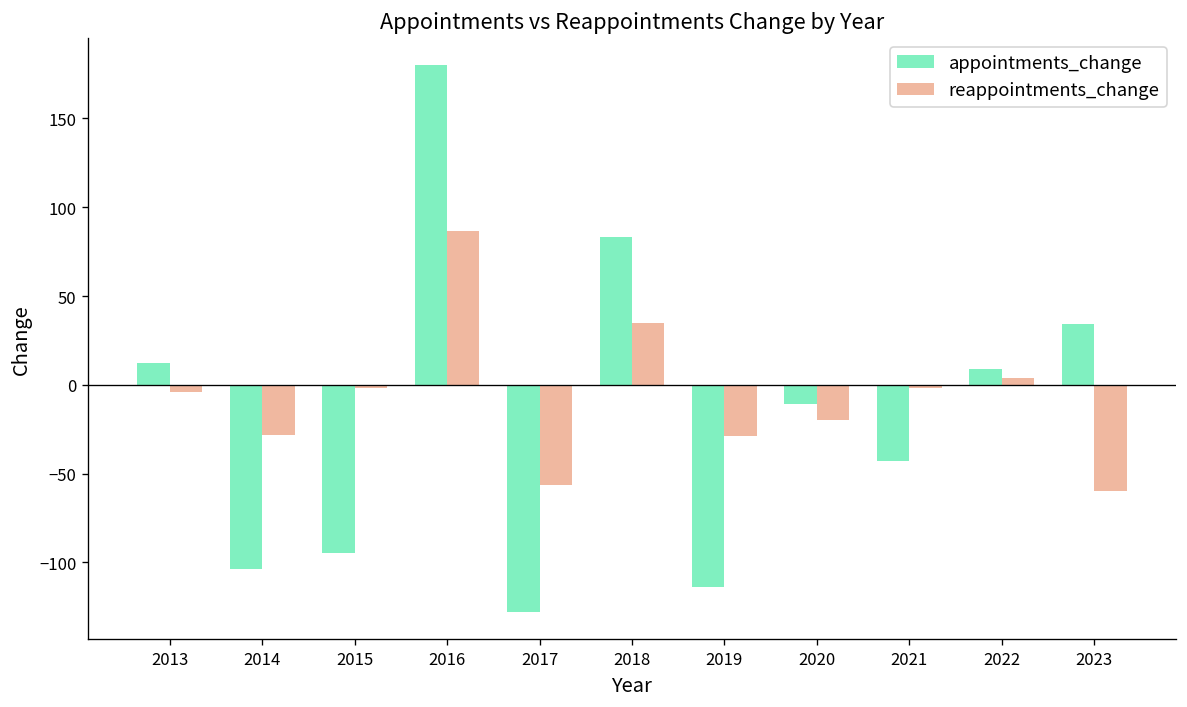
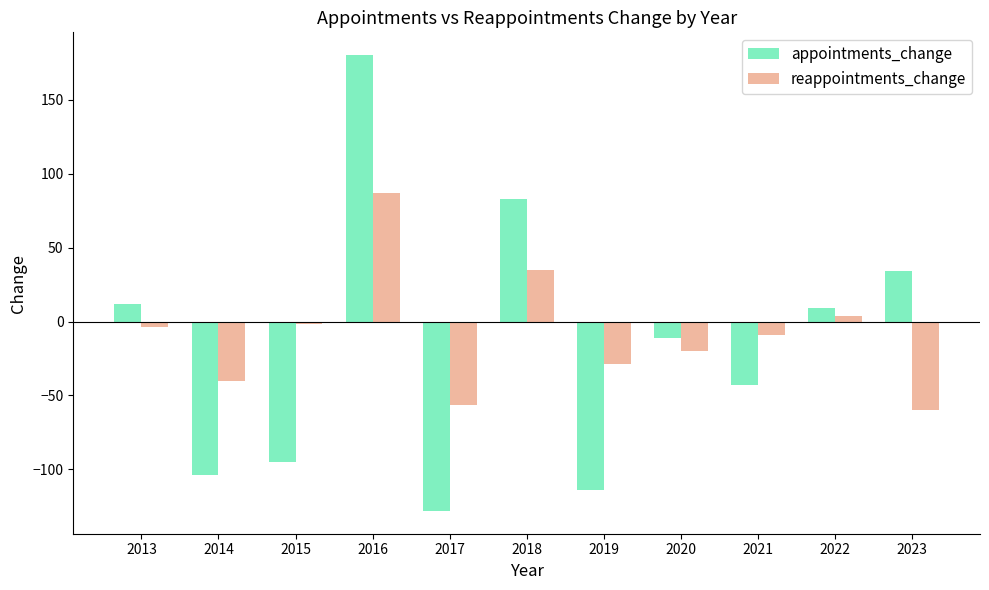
reappointments_change, 2014: -28 -> -40
reappointments_change, 2021: -2 -> -9
